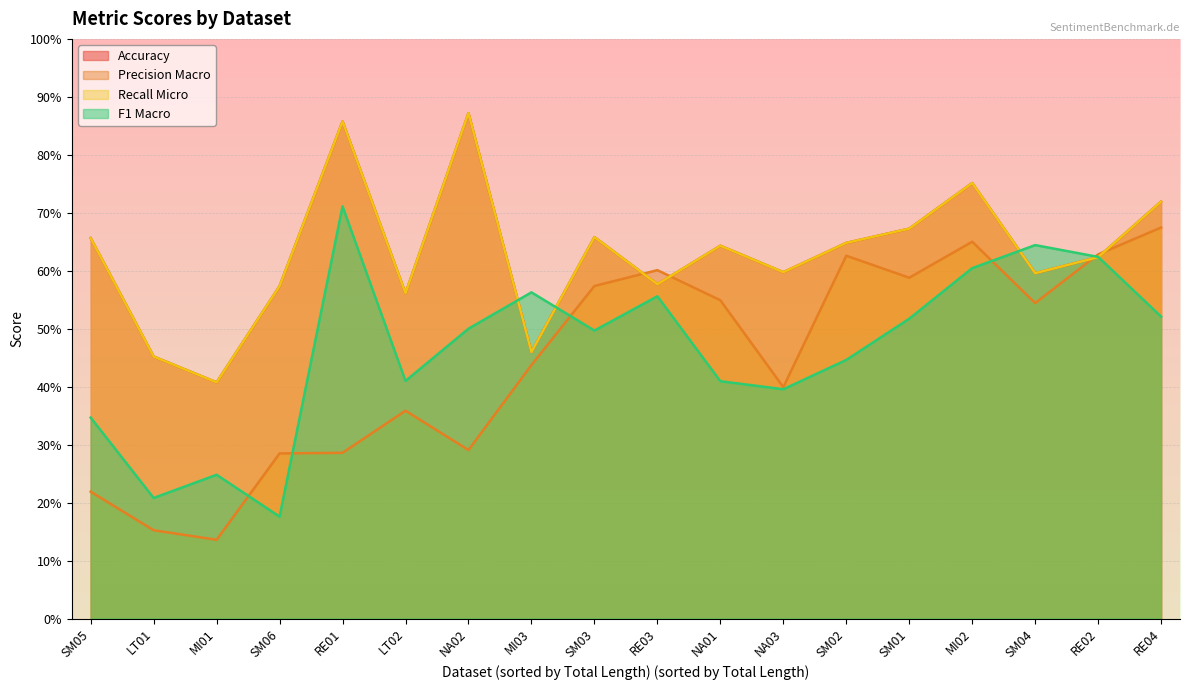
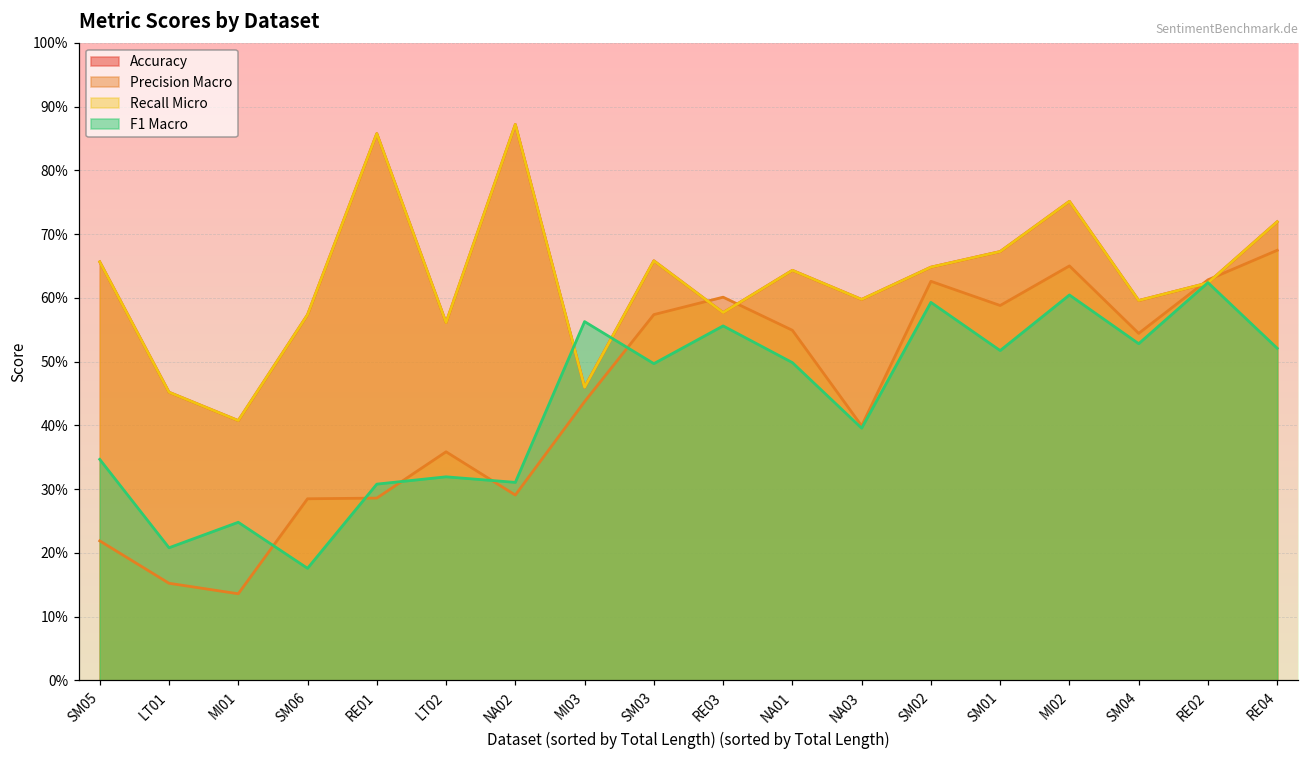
F1 Macro, RE01: 71% -> 31%
F1 Macro, LT02: 41% -> 32%
F1 Macro, NA02: 50% -> 31%
F1 Macro, NA01: 41% -> 50%
F1 Macro, SM02: 45% -> 59%
F1 Macro, SM04: 64% -> 53%
